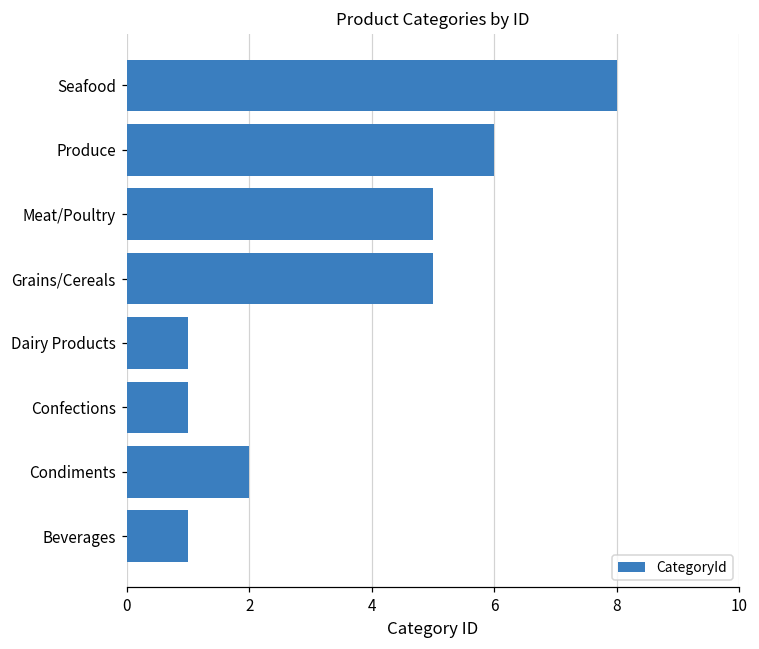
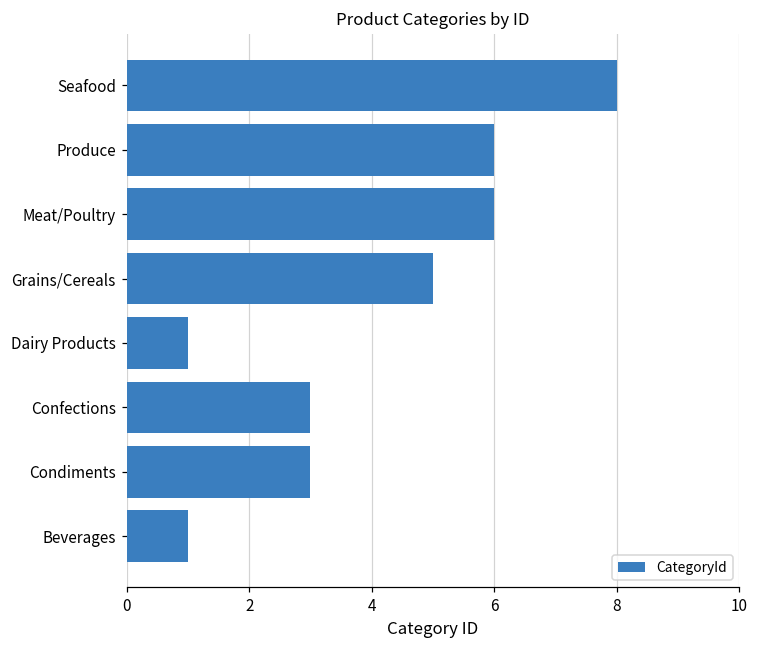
Meat/Poultry: 5 -> 6
Confections: 1 -> 3
Condiments: 2 -> 3
